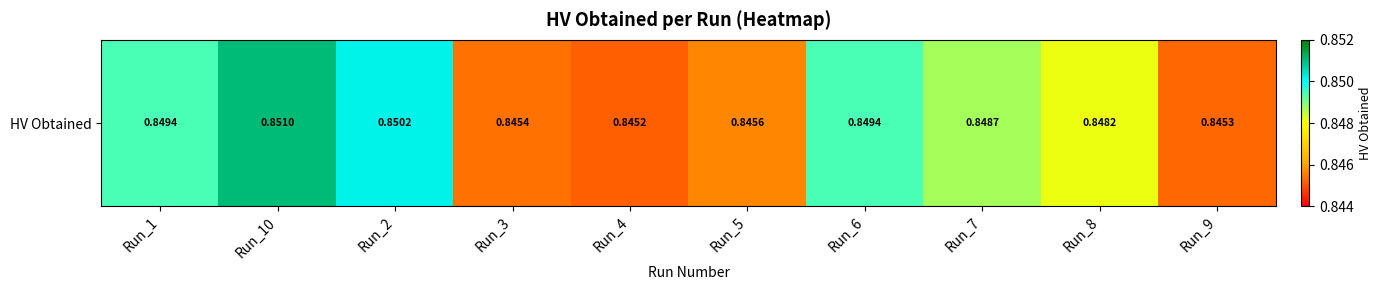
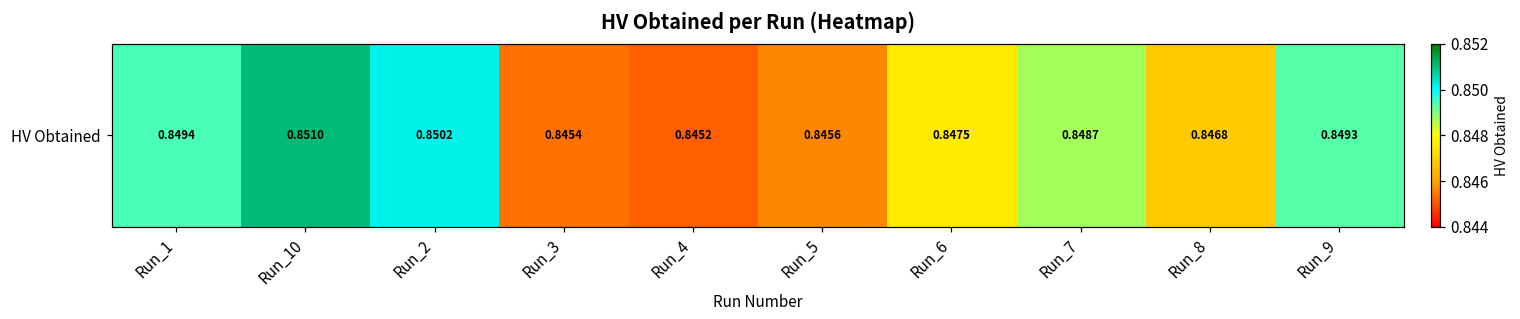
HV Obtained, Run_6: 0.8494 -> 0.8475
HV Obtained, Run_8: 0.8482 -> 0.8468
HV Obtained, Run_9: 0.8453 -> 0.8493
